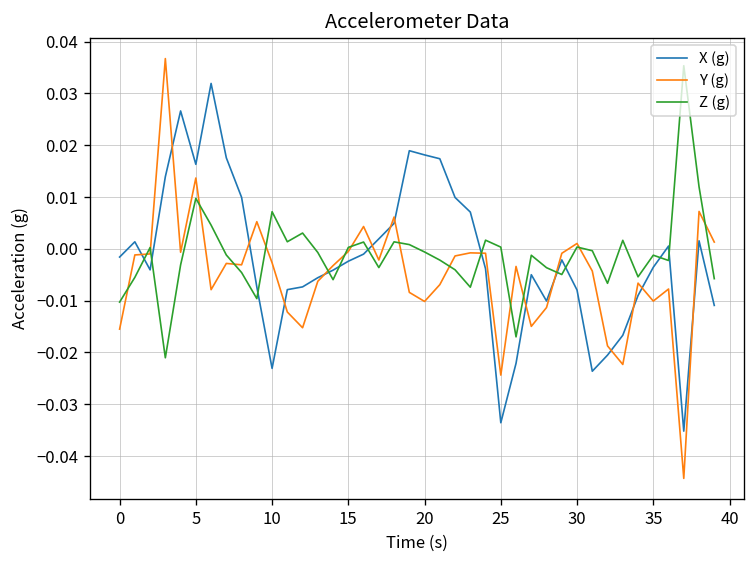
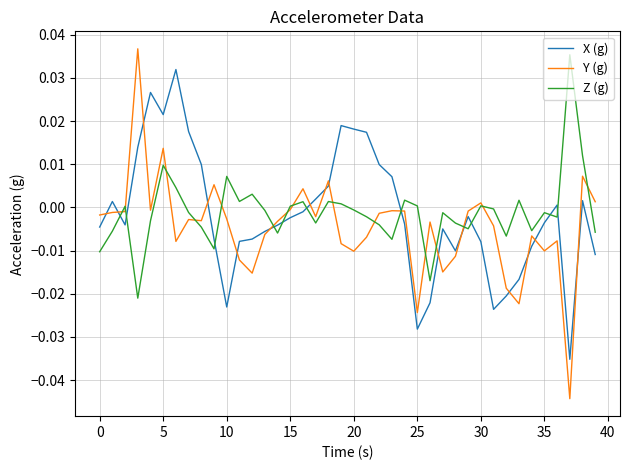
X (g), 0: -0.002 -> -0.005
Y (g), 0: -0.016 -> -0.002
X (g), 5: 0.016 -> 0.021
X (g), 25: -0.034 -> -0.028
